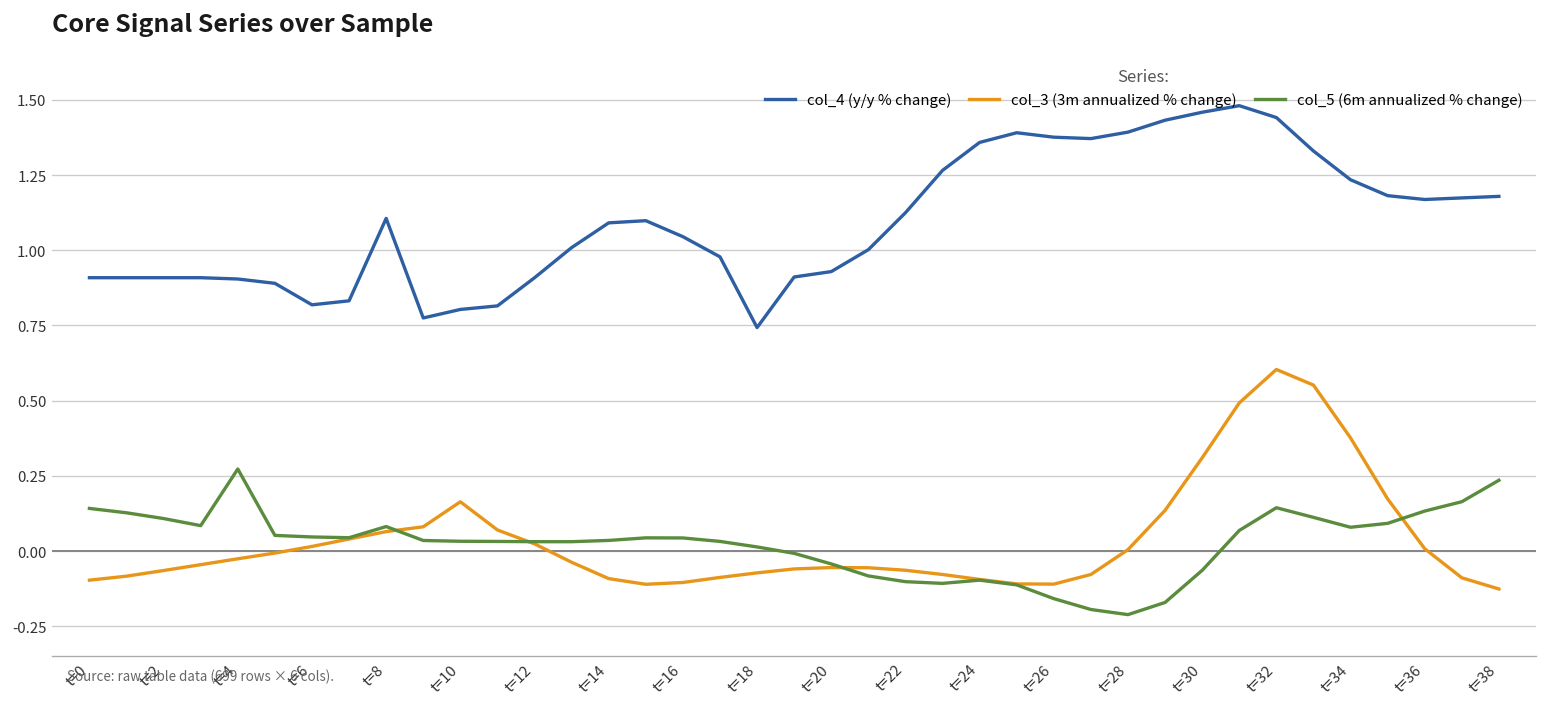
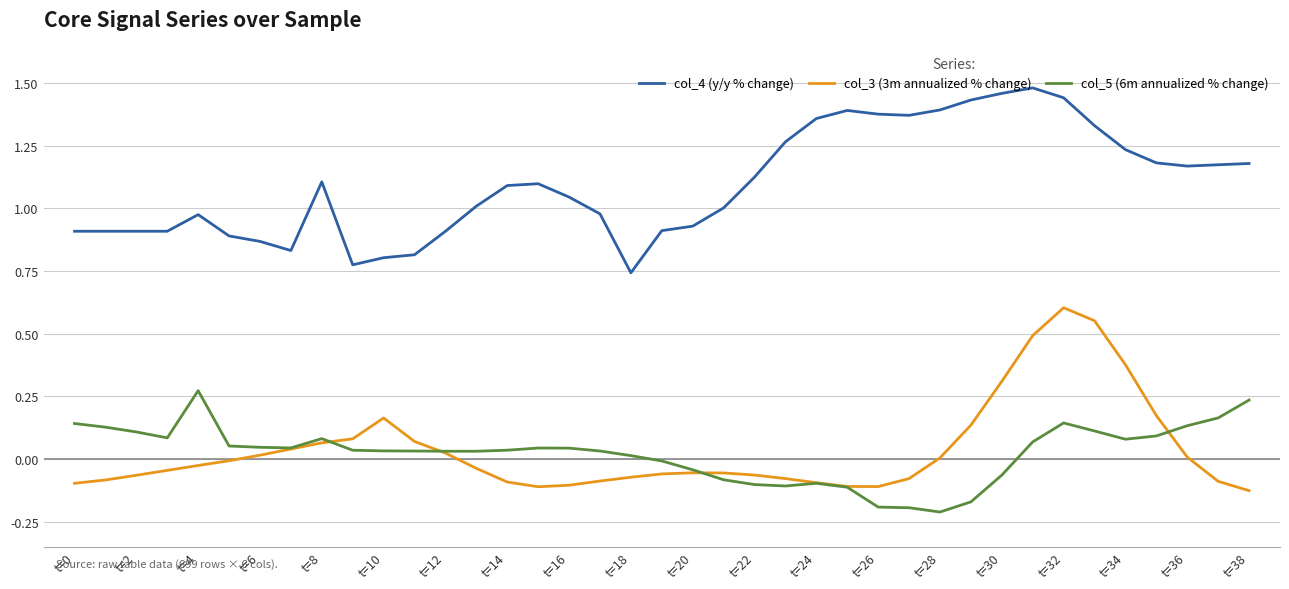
col_4 (y/y % change), t=4: 0.90 -> 0.98
col_4 (y/y % change), t=6: 0.82 -> 0.87
col_5 (6m annualized % change), t=26: -0.16 -> -0.19
